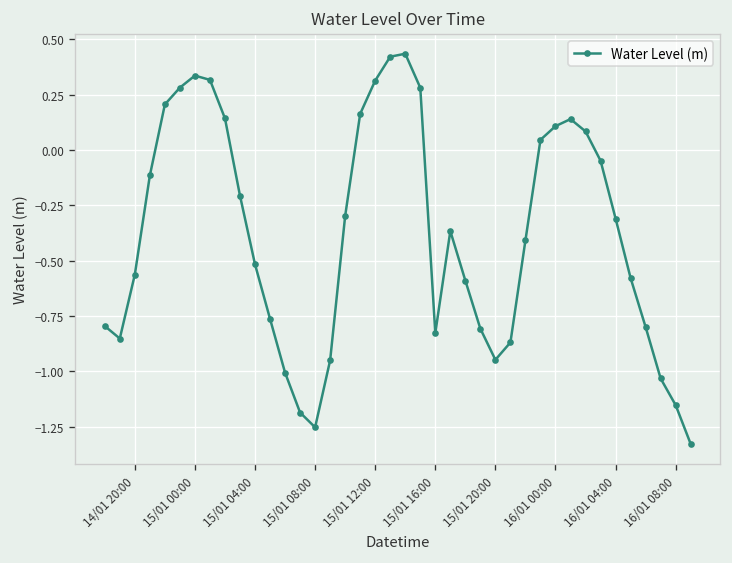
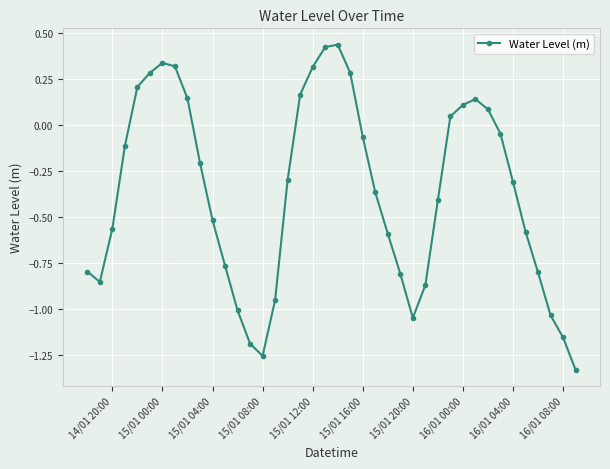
15/01 16:00: -0.83 -> -0.07
15/01 20:00: -0.95 -> -1.05
